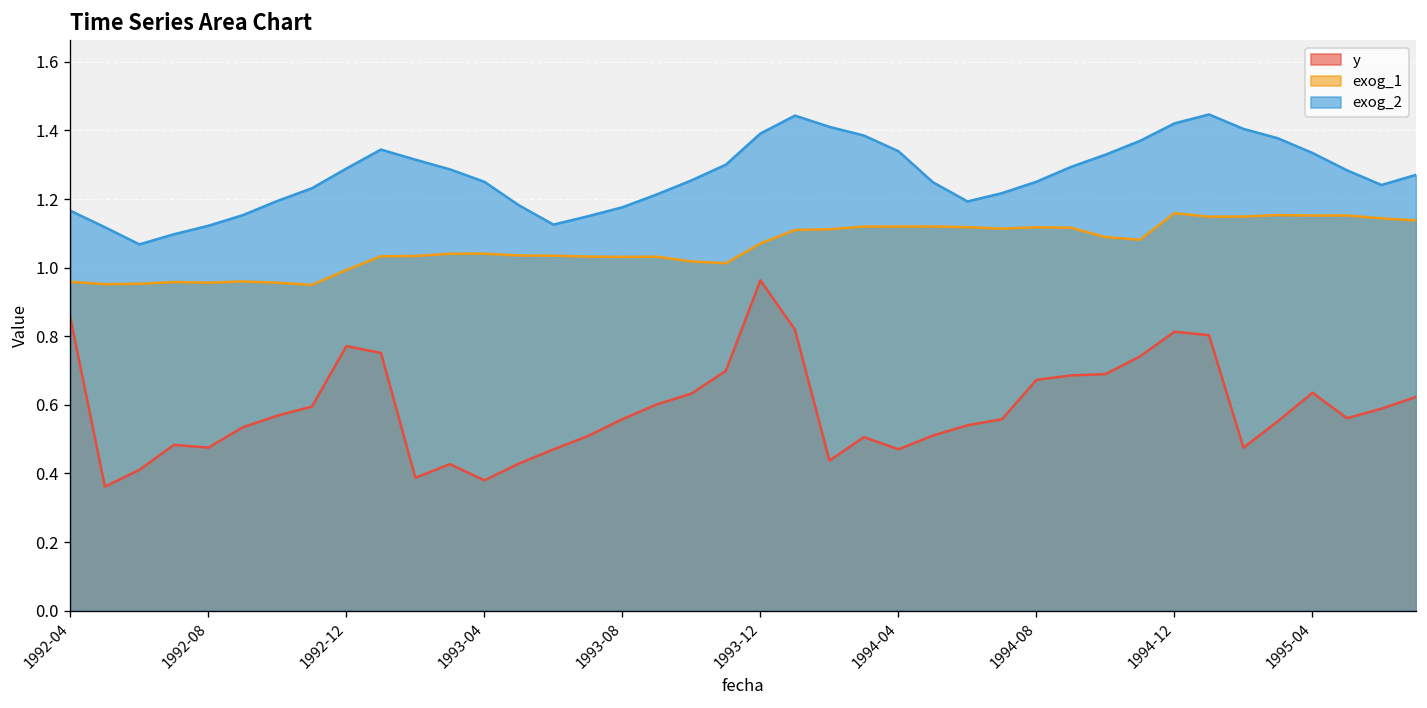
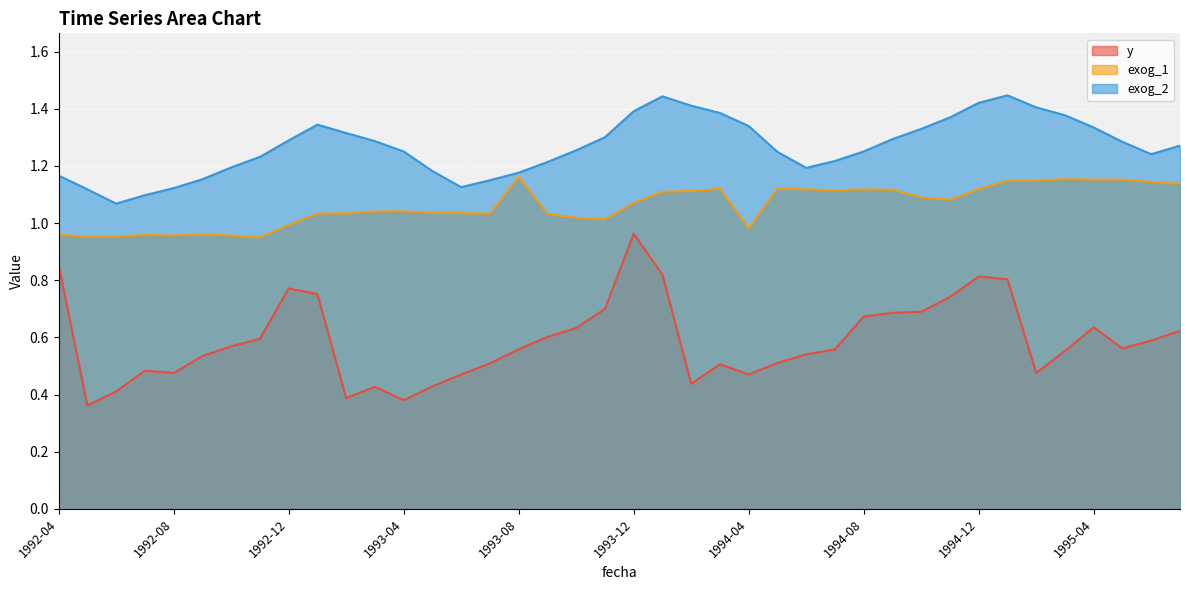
exog_1, 1993-08: 1.03 -> 1.16
exog_1, 1994-04: 1.12 -> 0.98
exog_1, 1994-12: 1.16 -> 1.12
